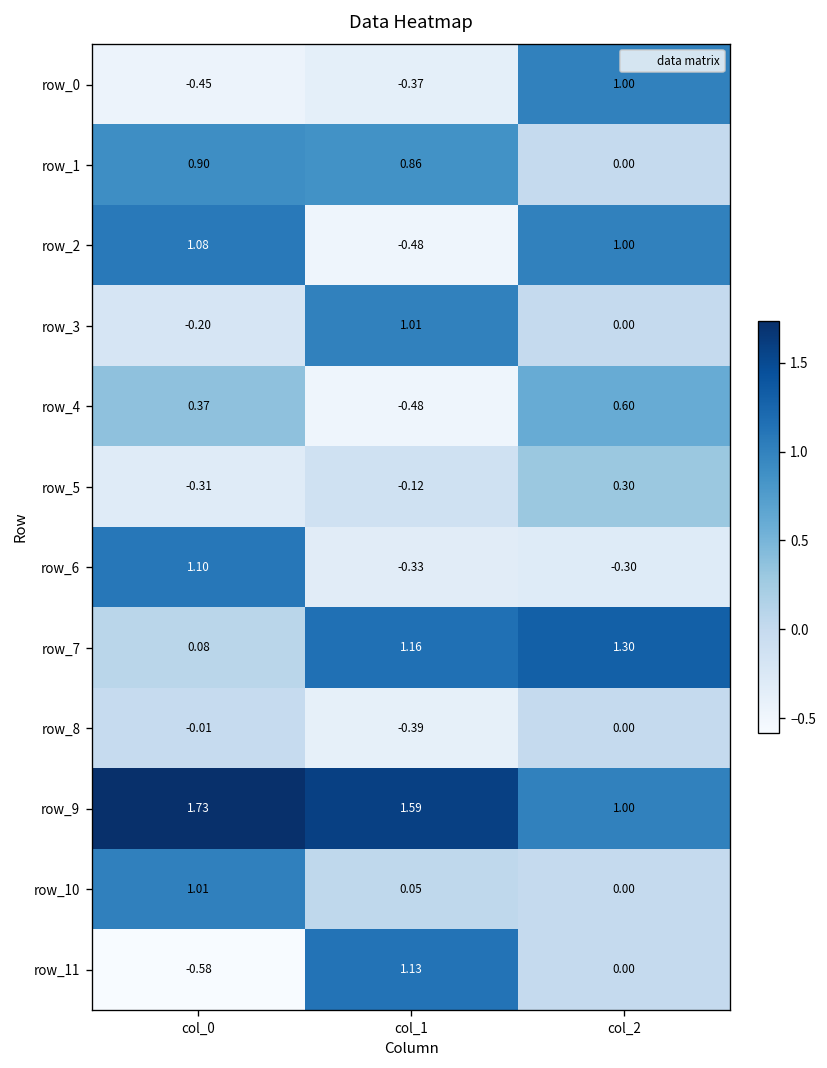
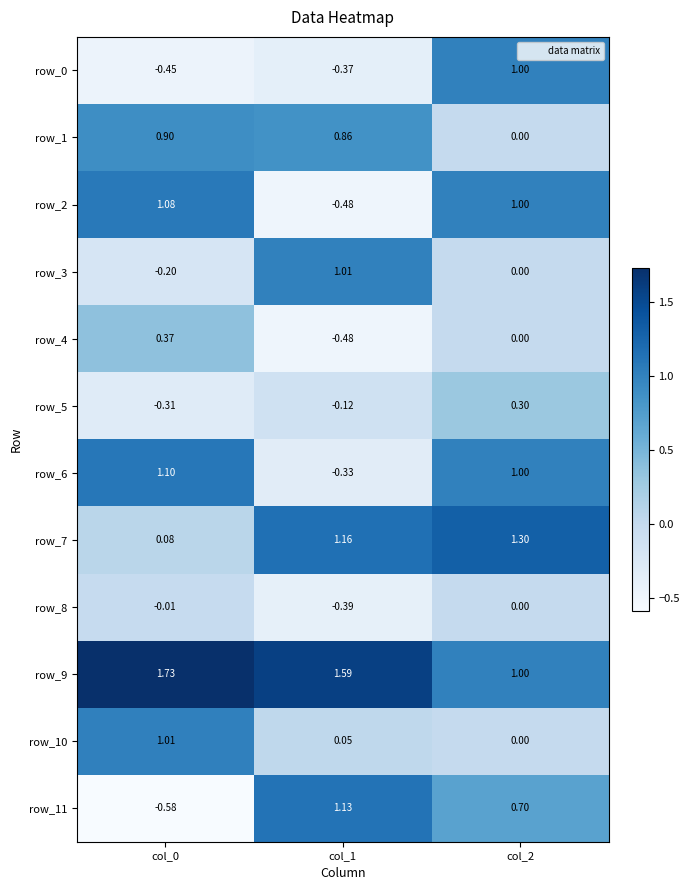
row_4, col_2: 0.60 -> 0.00
row_6, col_2: -0.30 -> 1.00
row_11, col_2: 0.00 -> 0.70
